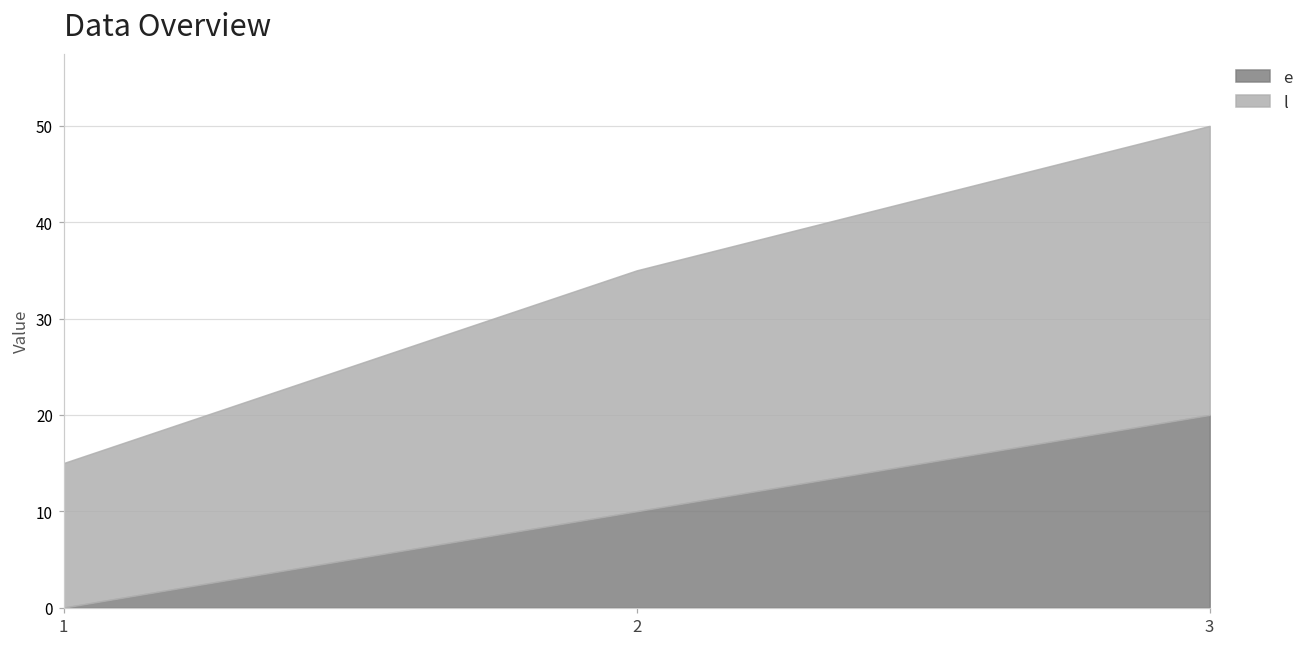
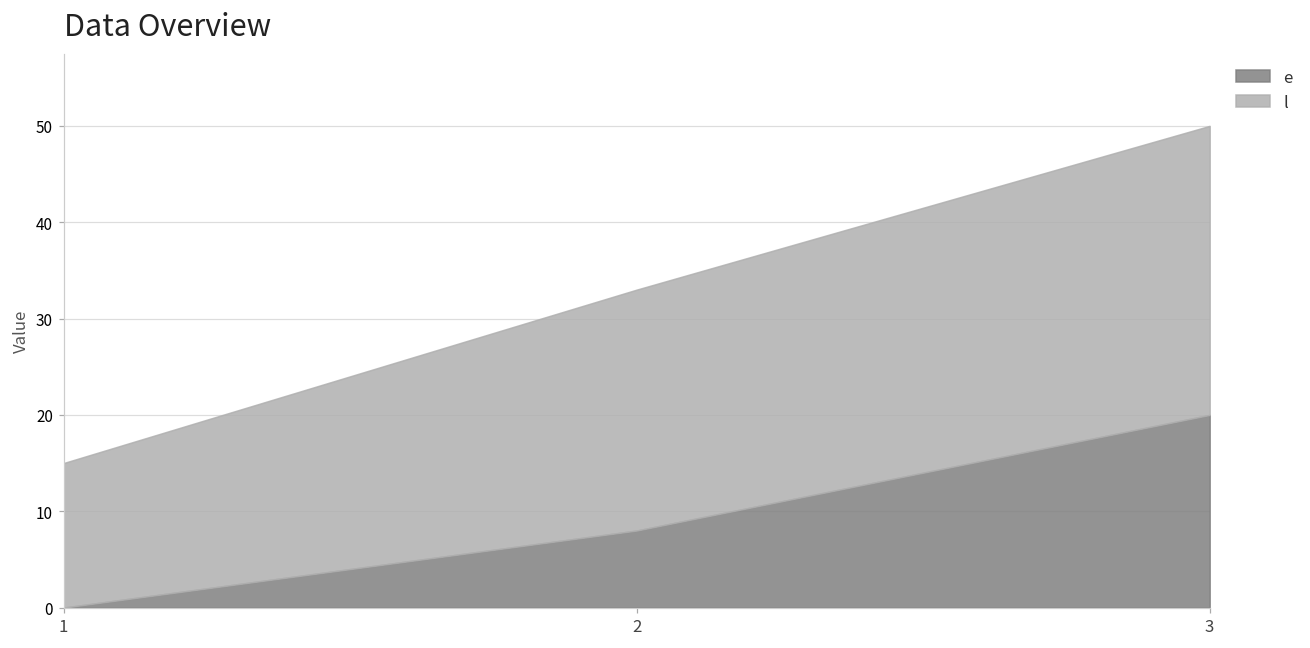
e, 2: 10 -> 8
